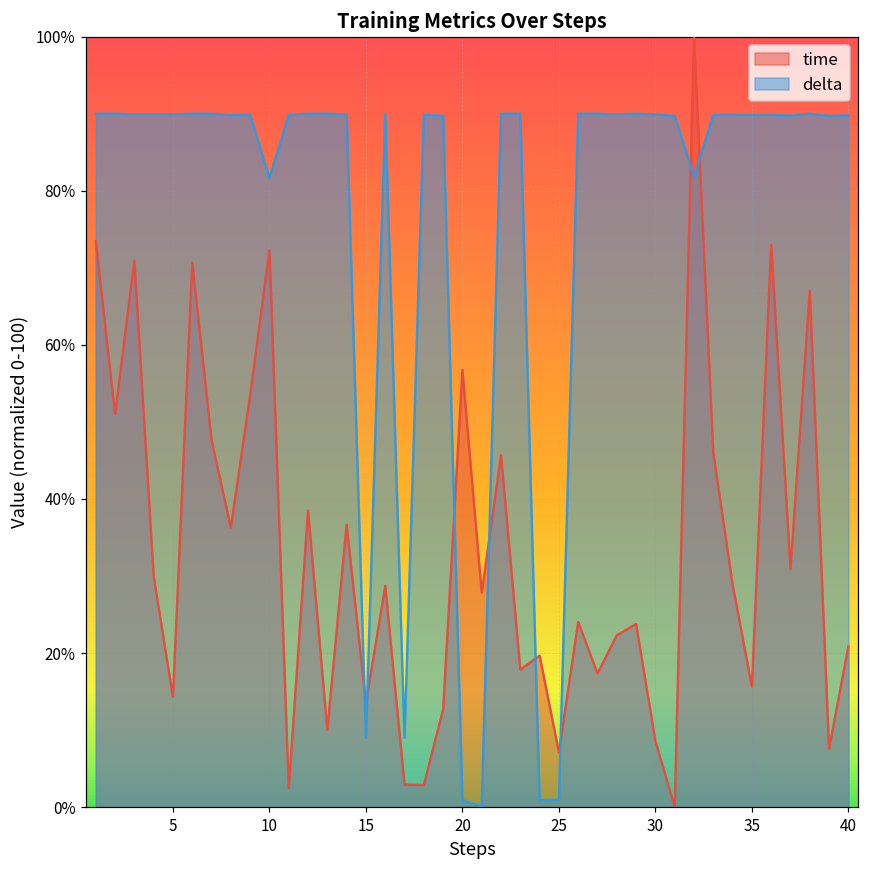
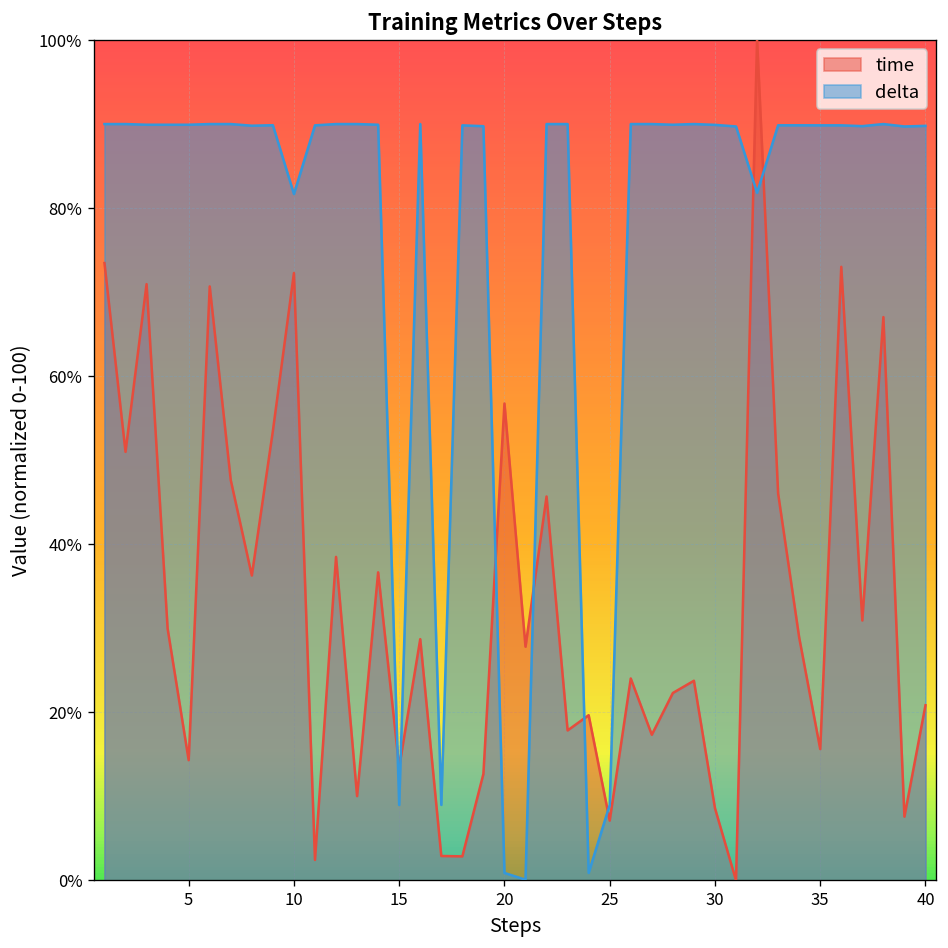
delta, 25: 1% -> 9%
